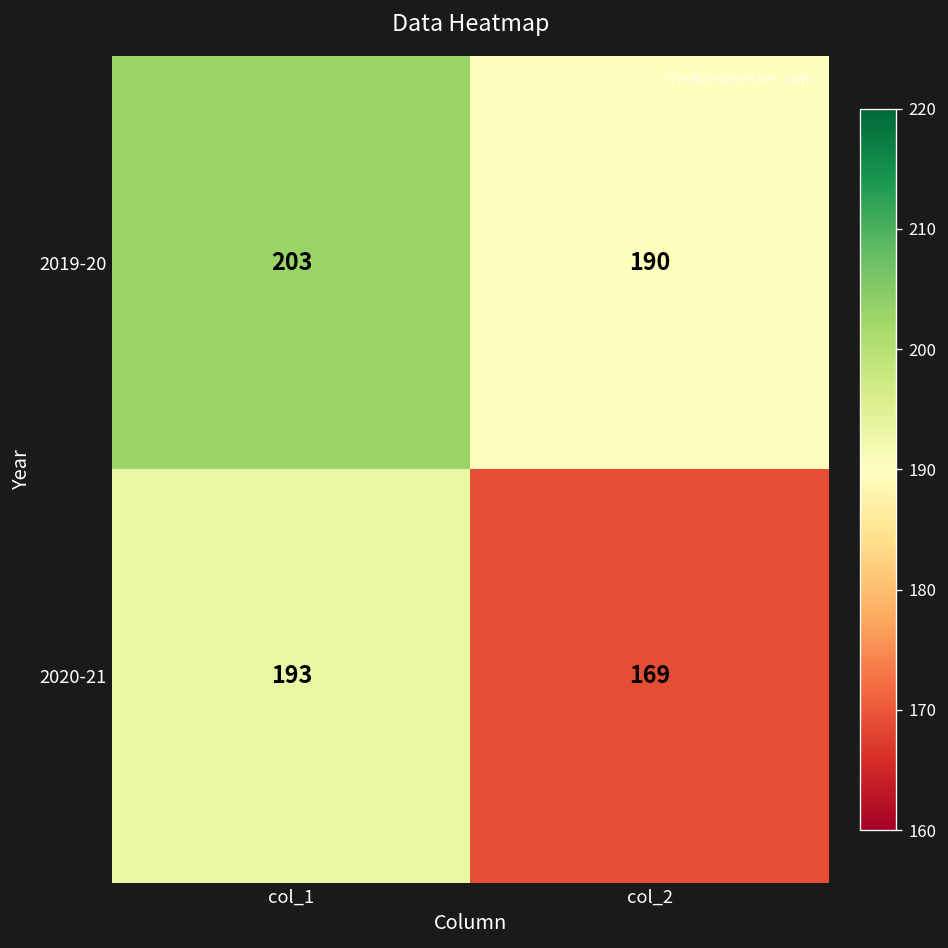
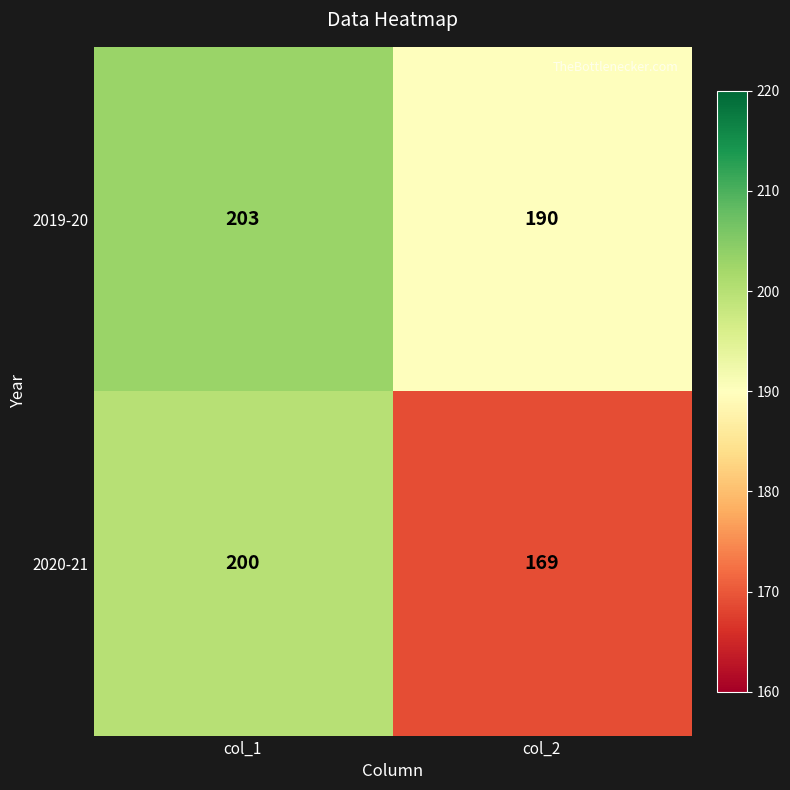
2020-21, col_1: 193 -> 200
